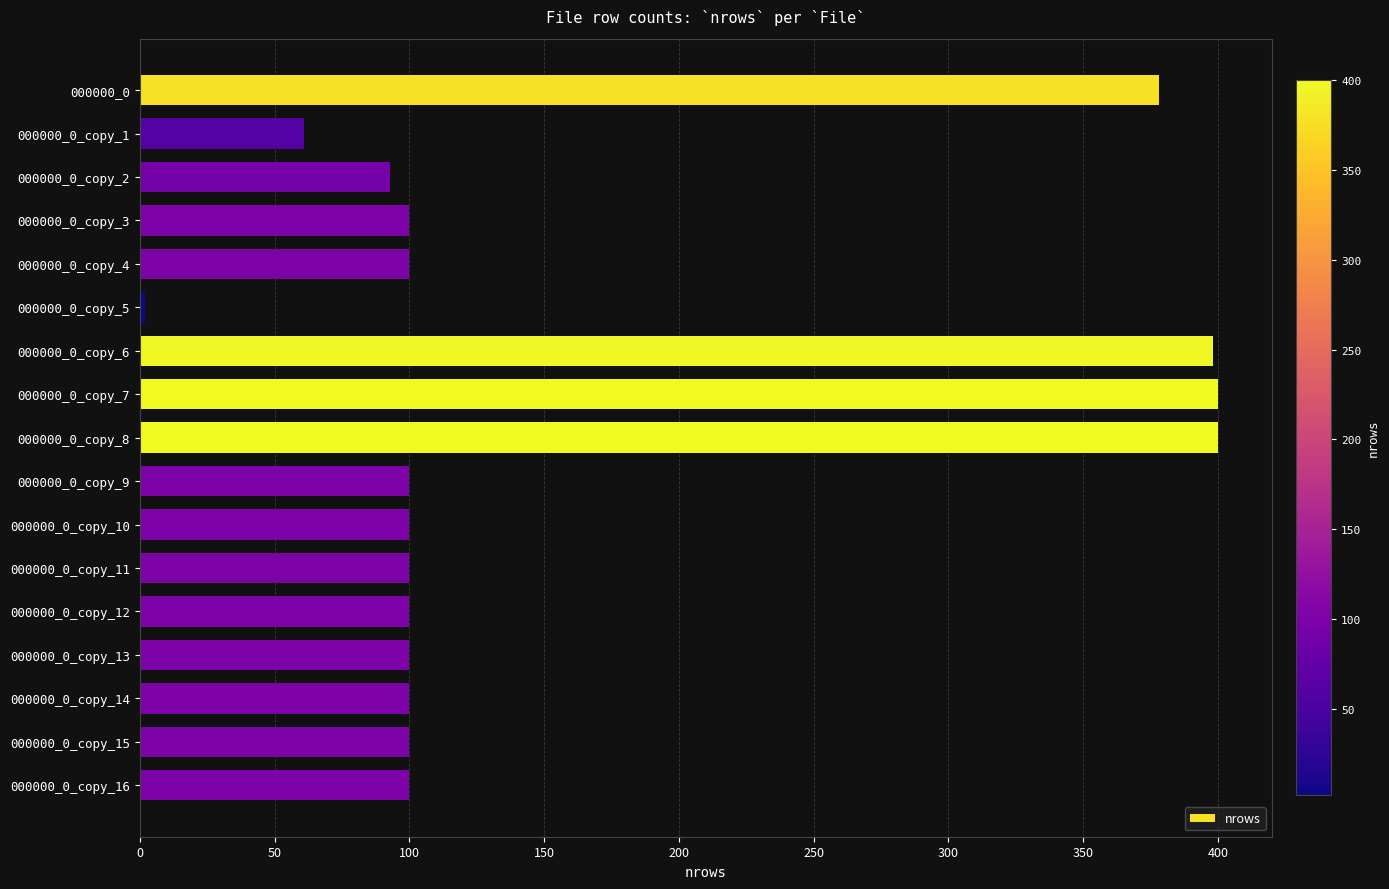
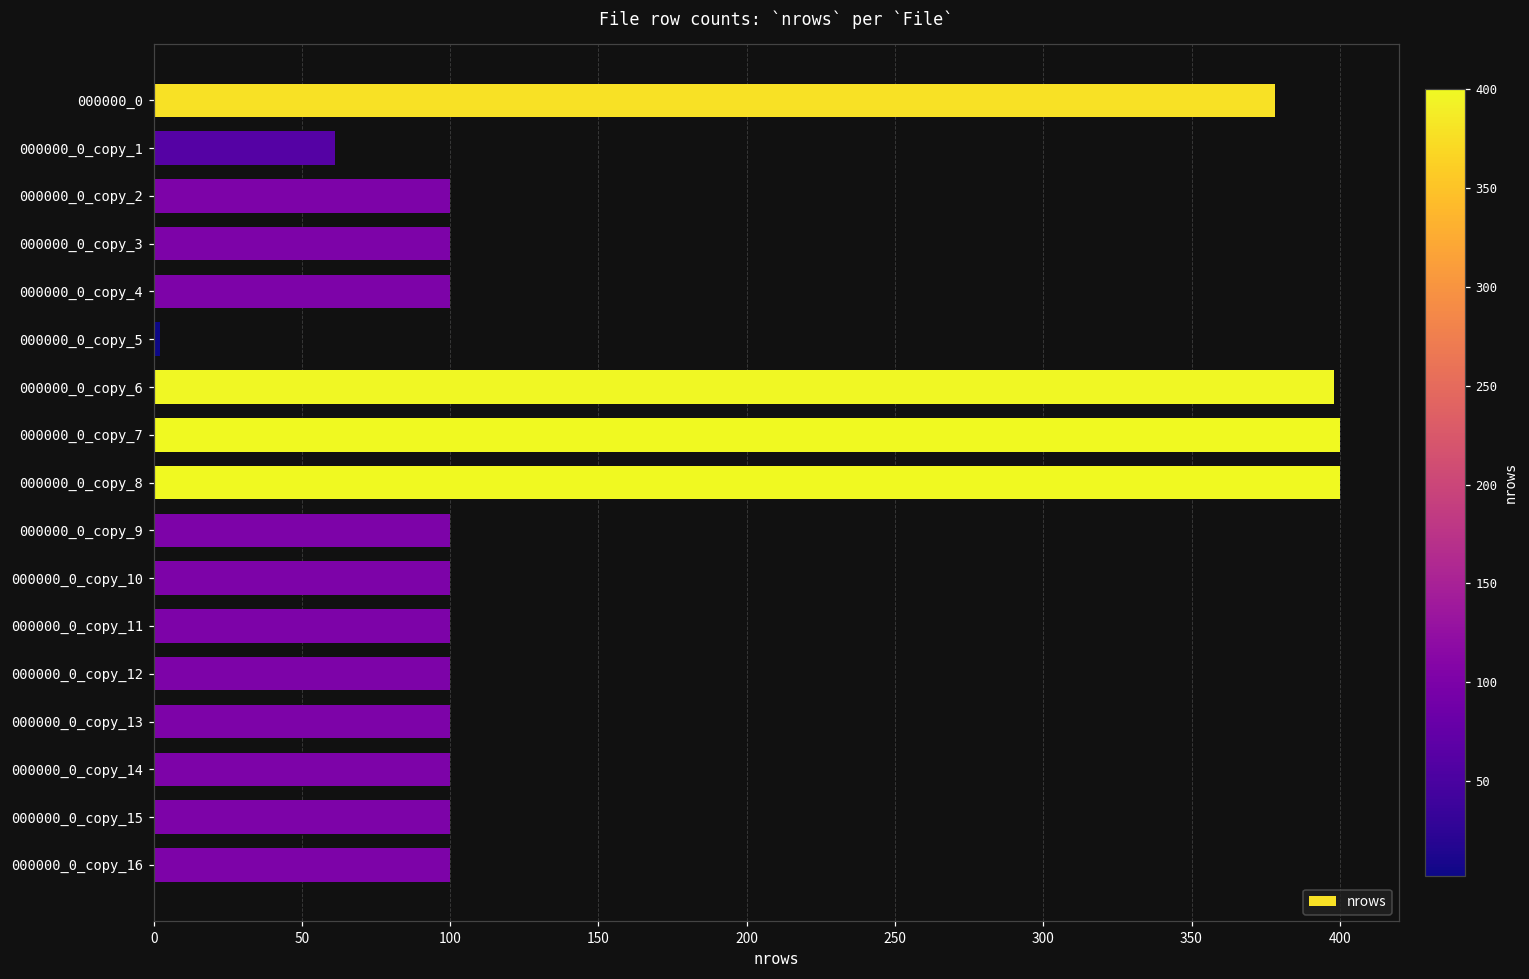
000000_0_copy_2: 93 -> 100
